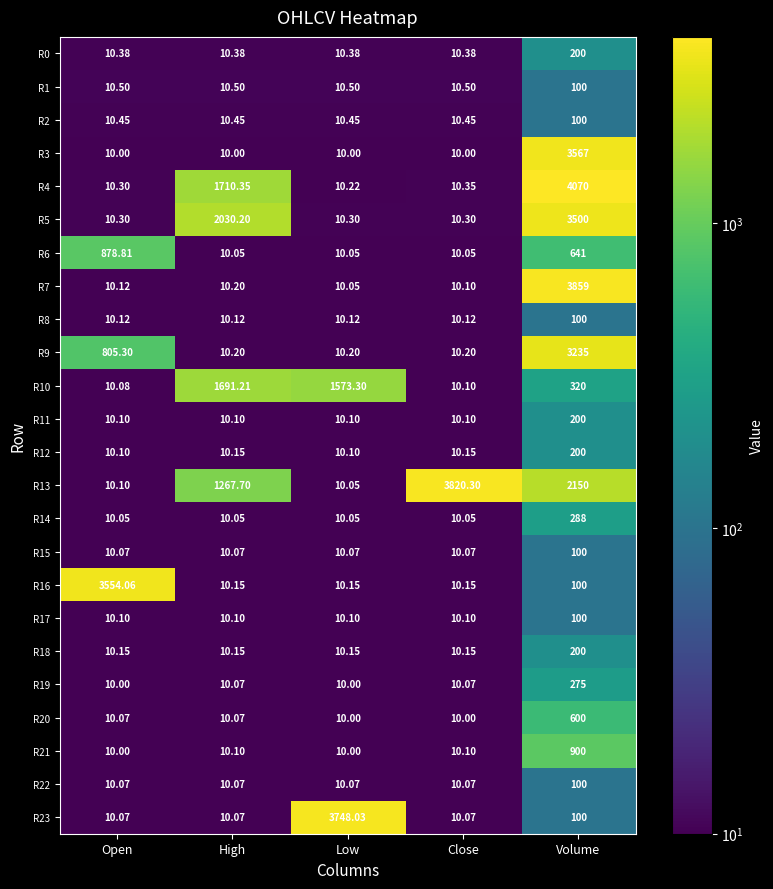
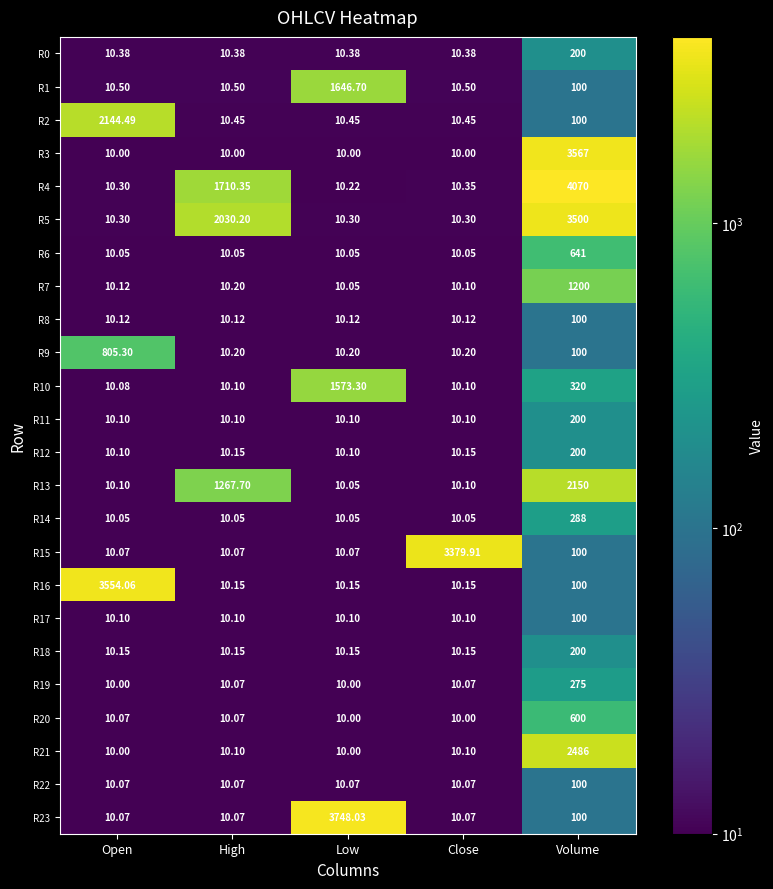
R1, Low: 10.50 -> 1646.70
R2, Open: 10.45 -> 2144.49
R6, Open: 878.81 -> 10.05
R7, Volume: 3859 -> 1200
R9, Volume: 3235 -> 100
R10, High: 1691.21 -> 10.10
R13, Close: 3820.30 -> 10.10
R15, Close: 10.07 -> 3379.91
R21, Volume: 900 -> 2486
